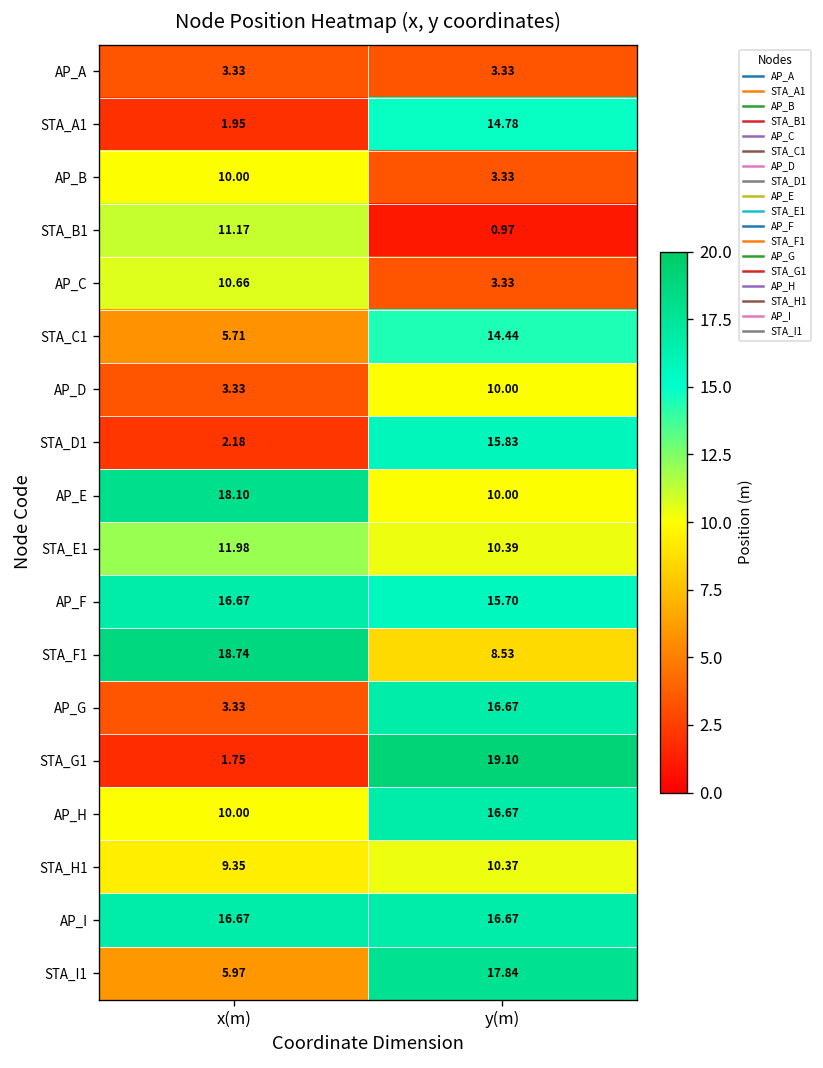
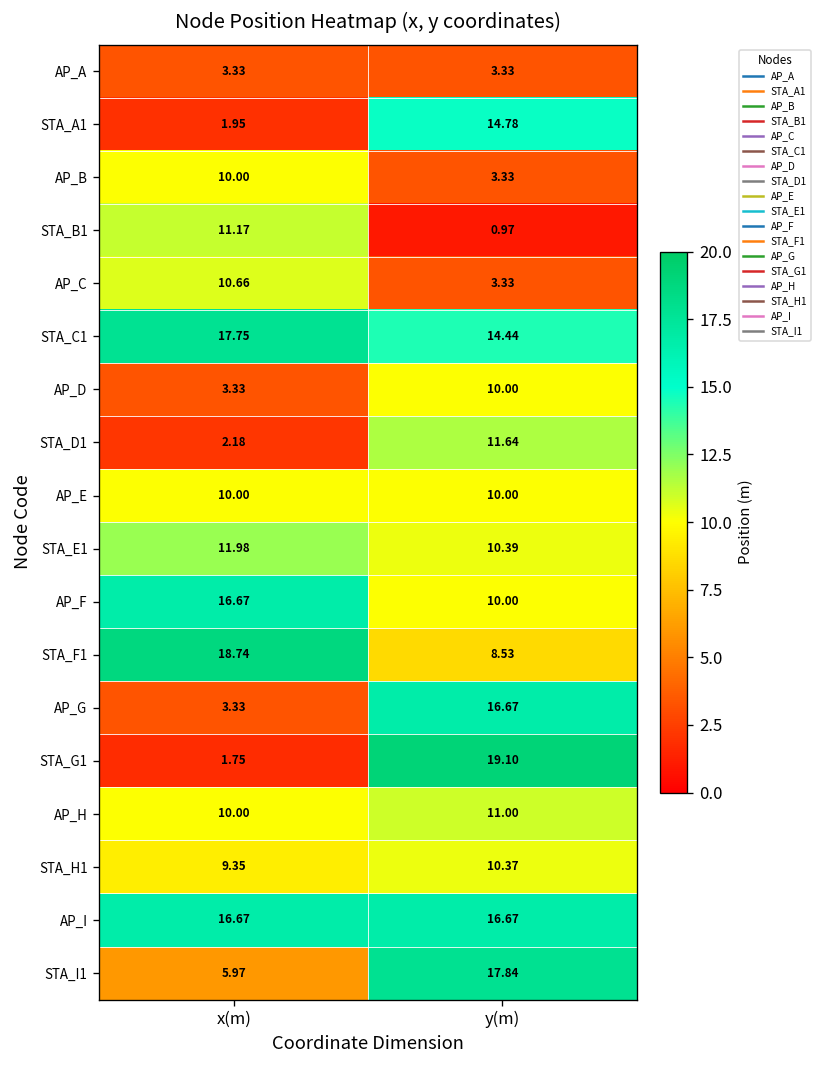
STA_C1, x(m): 5.71 -> 17.75
STA_D1, y(m): 15.83 -> 11.64
AP_E, x(m): 18.10 -> 10.00
AP_F, y(m): 15.70 -> 10.00
AP_H, y(m): 16.67 -> 11.00
